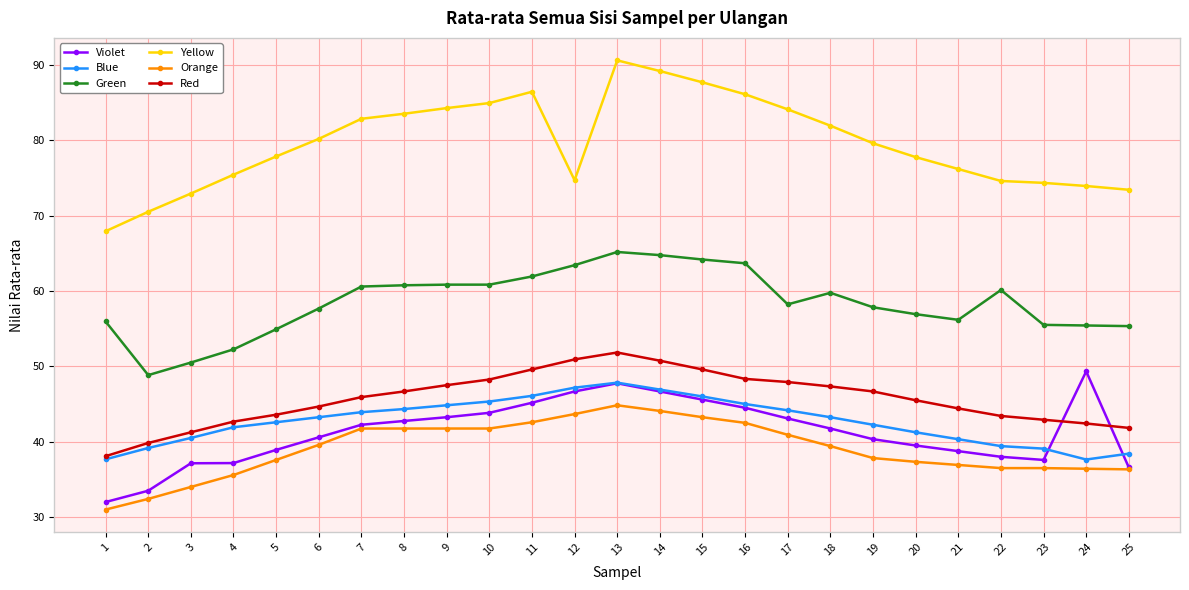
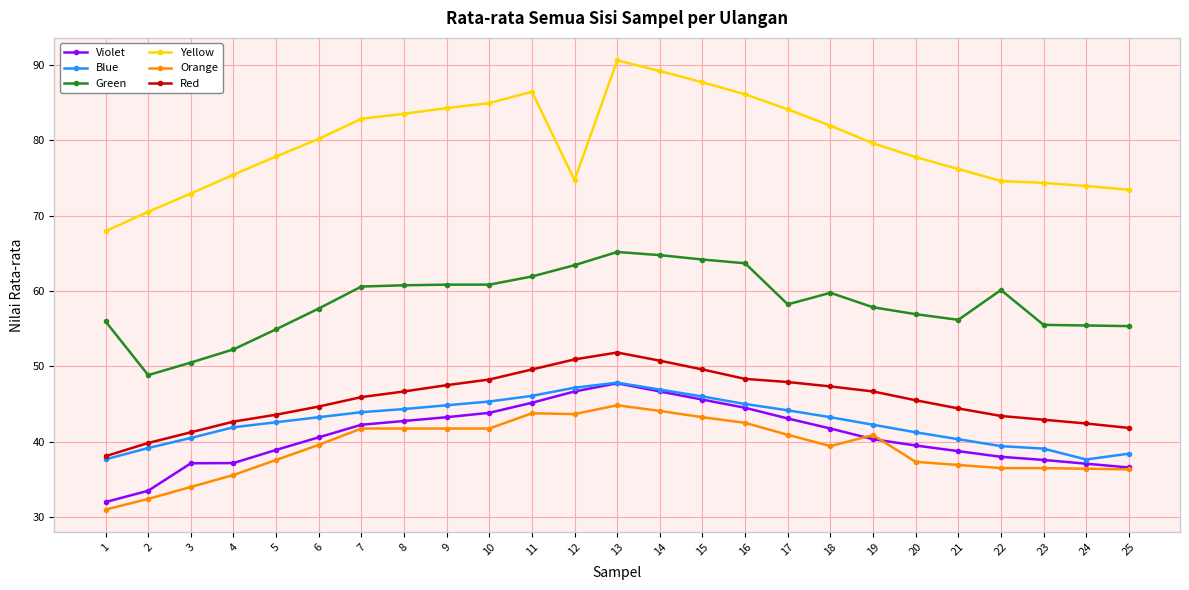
Orange, 11: 43 -> 44
Orange, 19: 38 -> 41
Violet, 24: 49 -> 37
